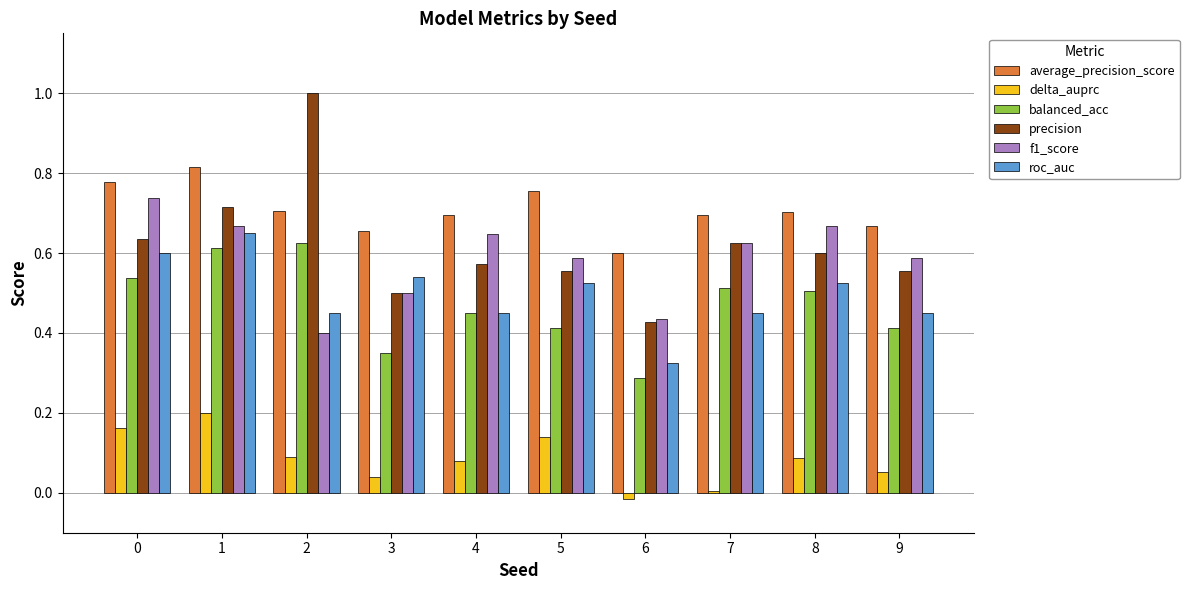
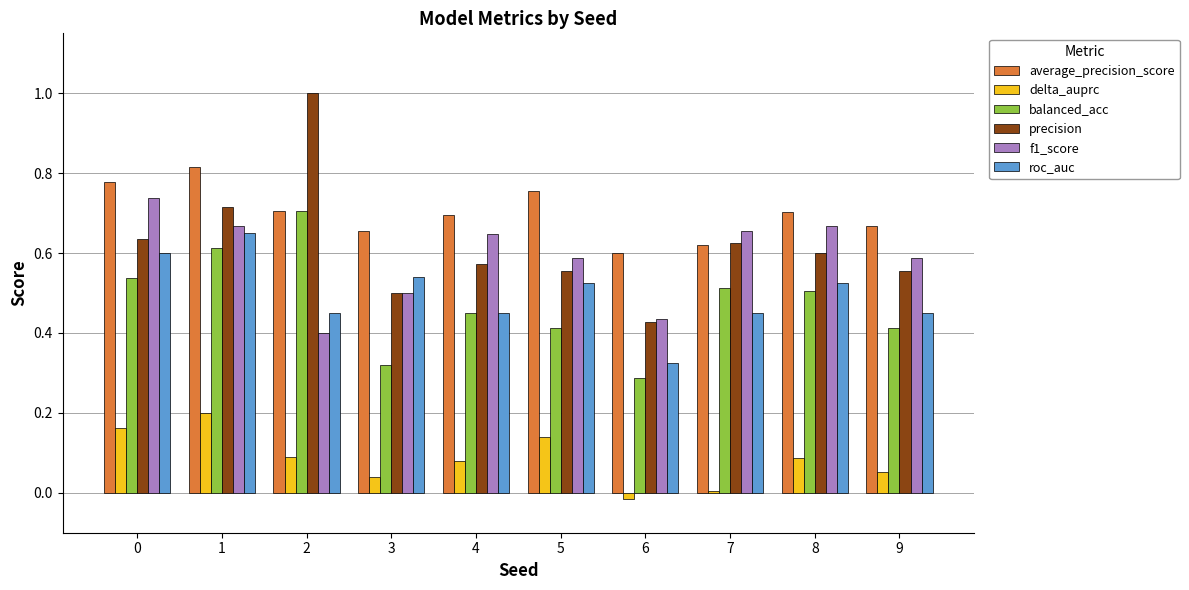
balanced_acc, 2: 0.63 -> 0.71
balanced_acc, 3: 0.35 -> 0.32
average_precision_score, 7: 0.69 -> 0.62
f1_score, 7: 0.63 -> 0.66
